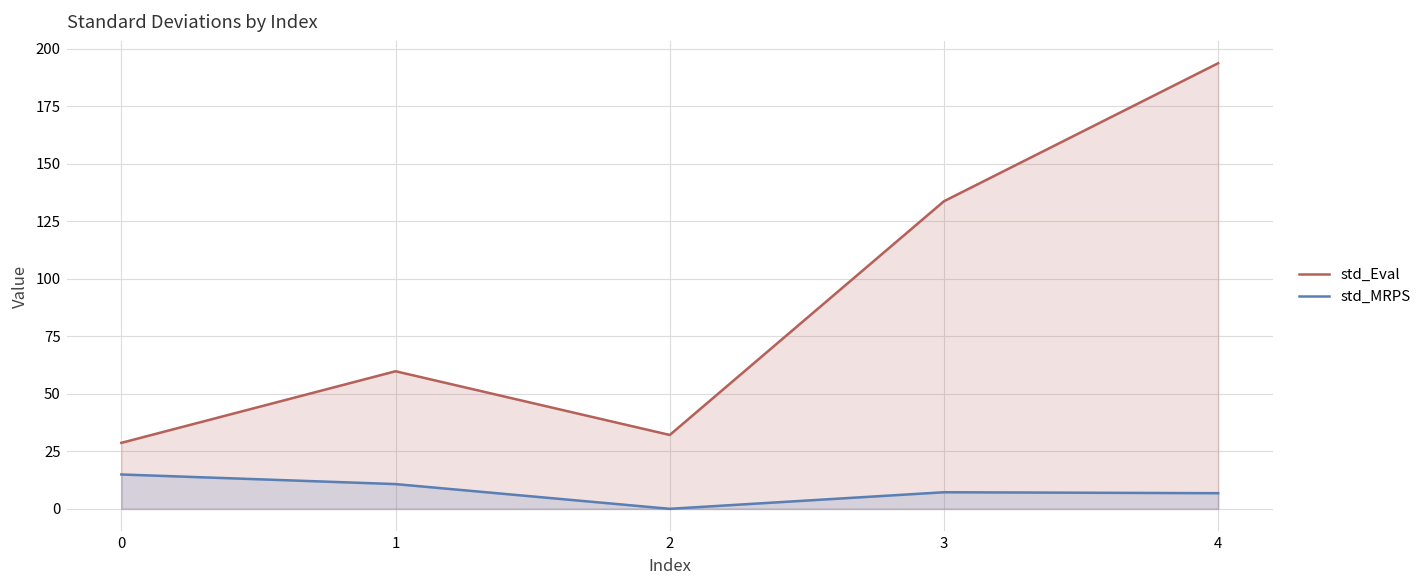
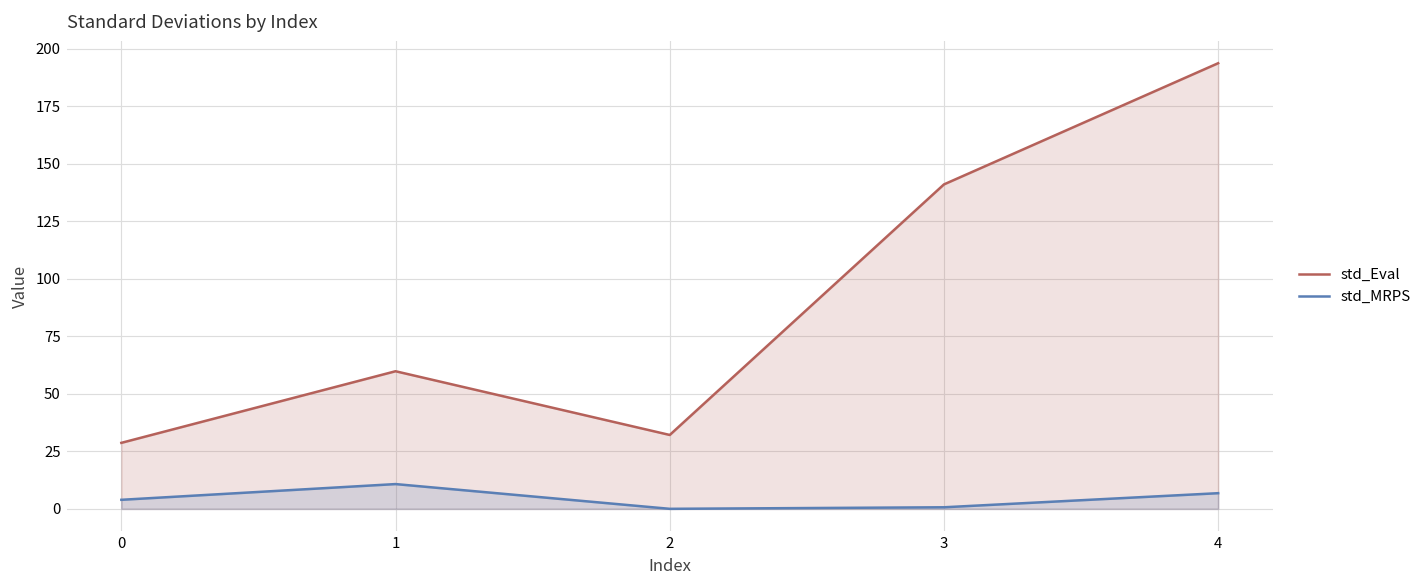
std_MRPS, 0: 15 -> 4
std_Eval, 3: 134 -> 141
std_MRPS, 3: 7 -> 1
